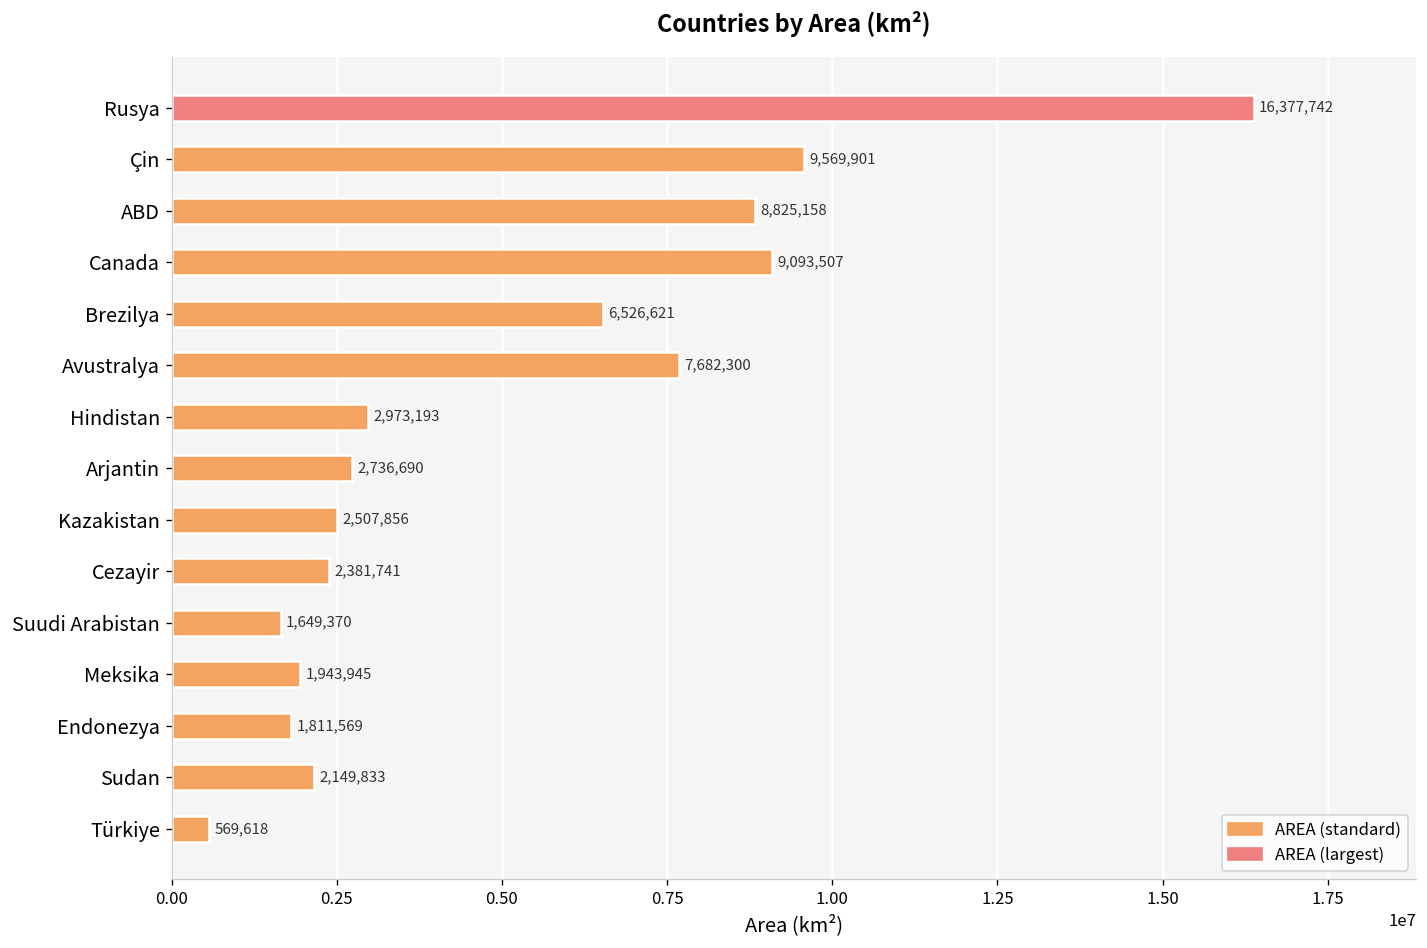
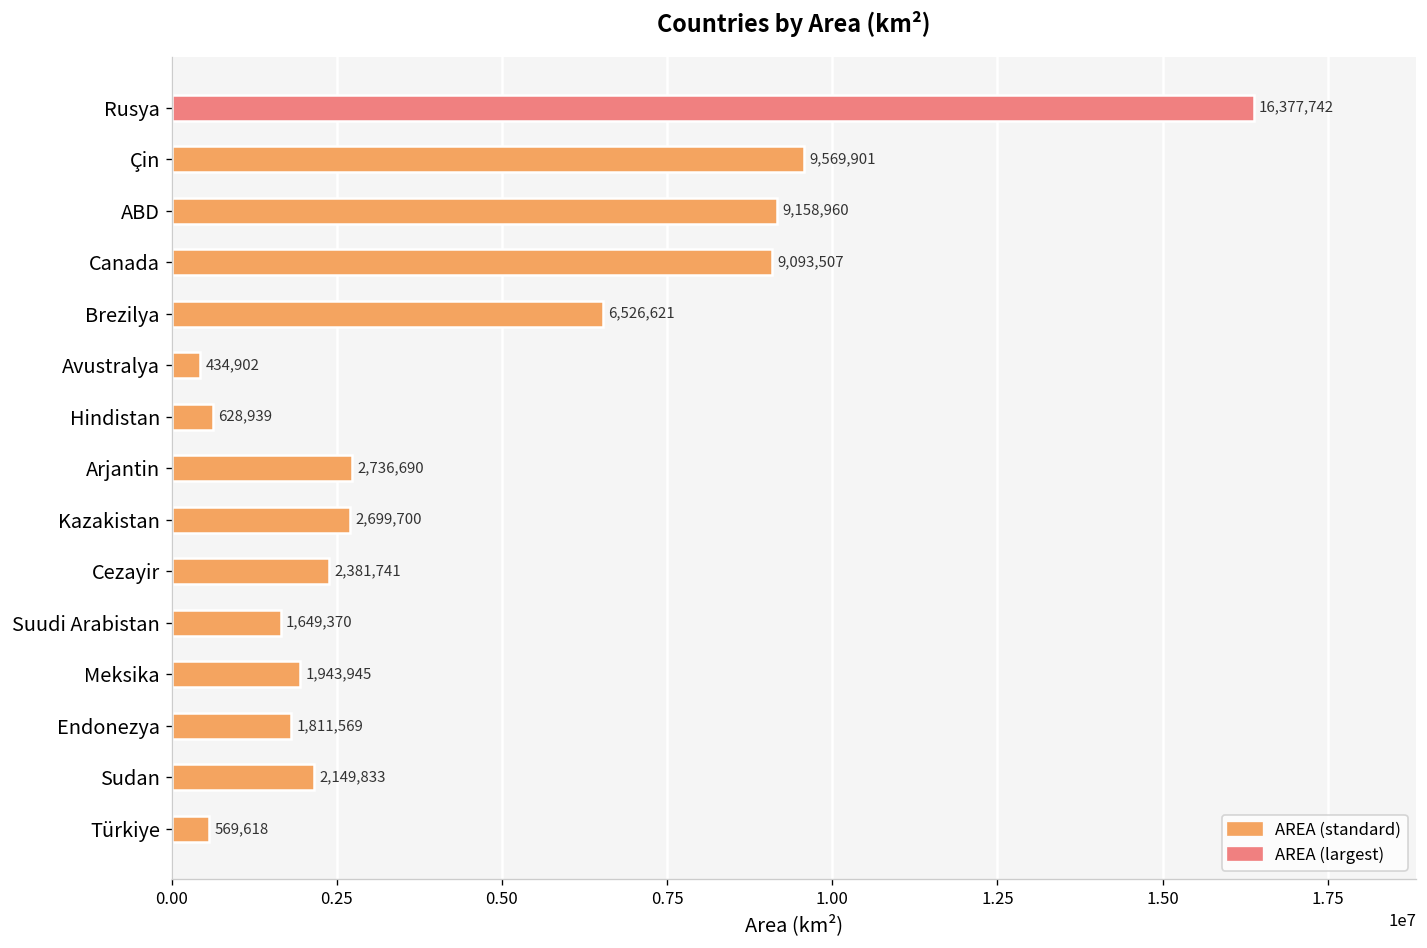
ABD: 8,825,158 -> 9,158,960
Avustralya: 7,682,300 -> 434,902
Hindistan: 2,973,193 -> 628,939
Kazakistan: 2,507,856 -> 2,699,700
